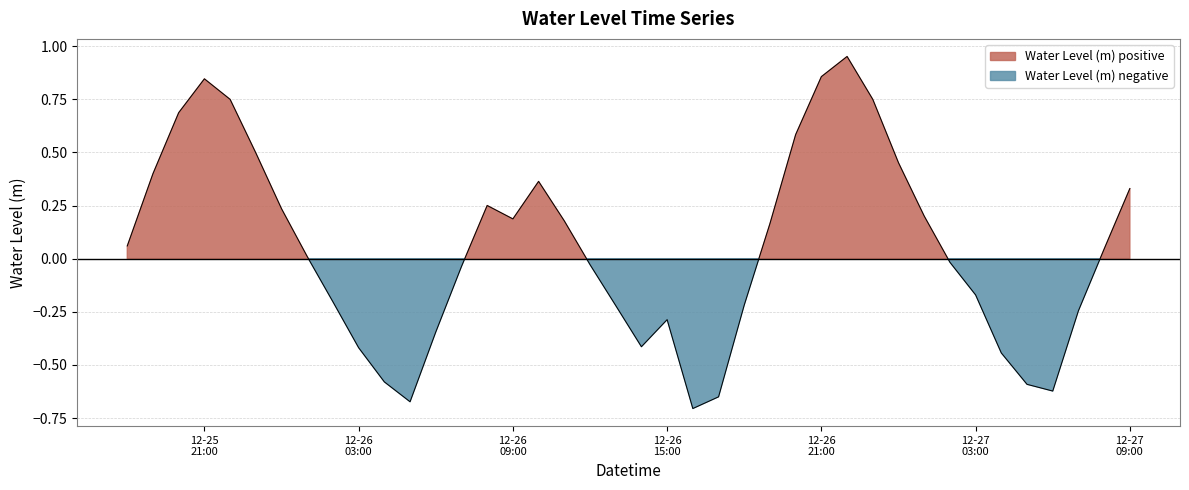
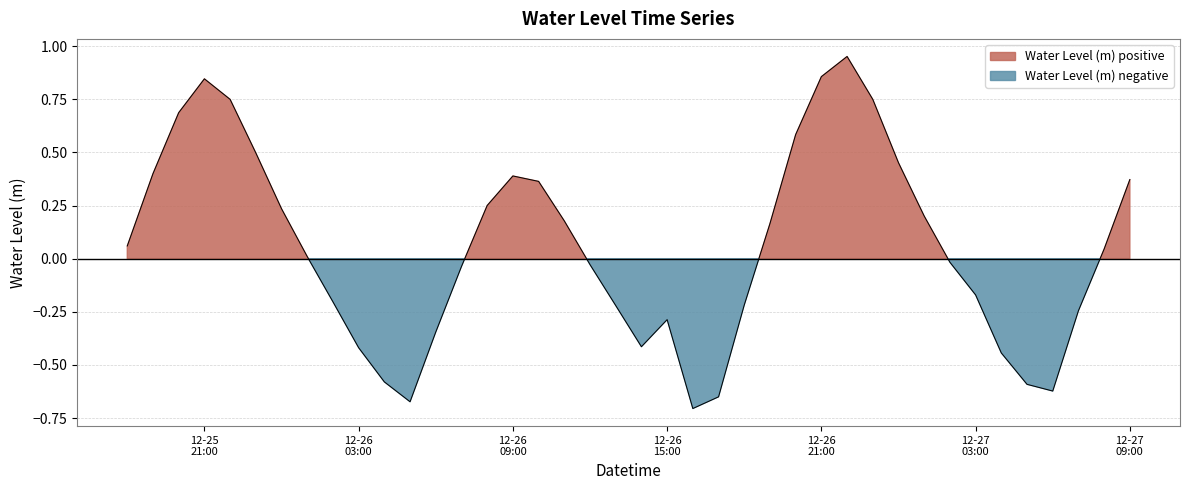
12-26 09:00: 0.19 -> 0.39
12-27 09:00: 0.33 -> 0.37
